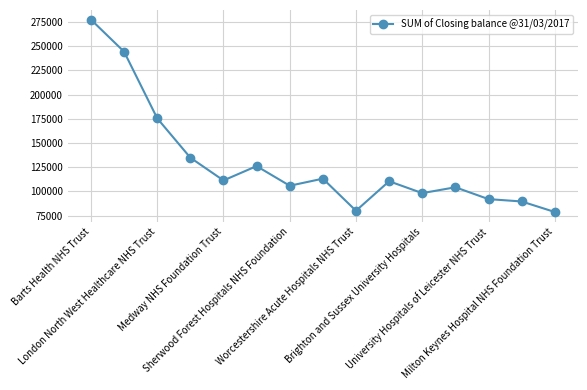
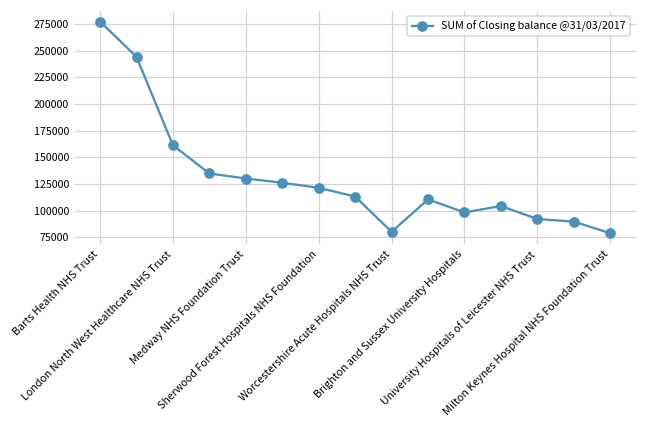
London North West Healthcare NHS Trust: 180000 -> 160000
Medway NHS Foundation Trust: 110000 -> 130000
Sherwood Forest Hospitals NHS Foundation: 110000 -> 120000
